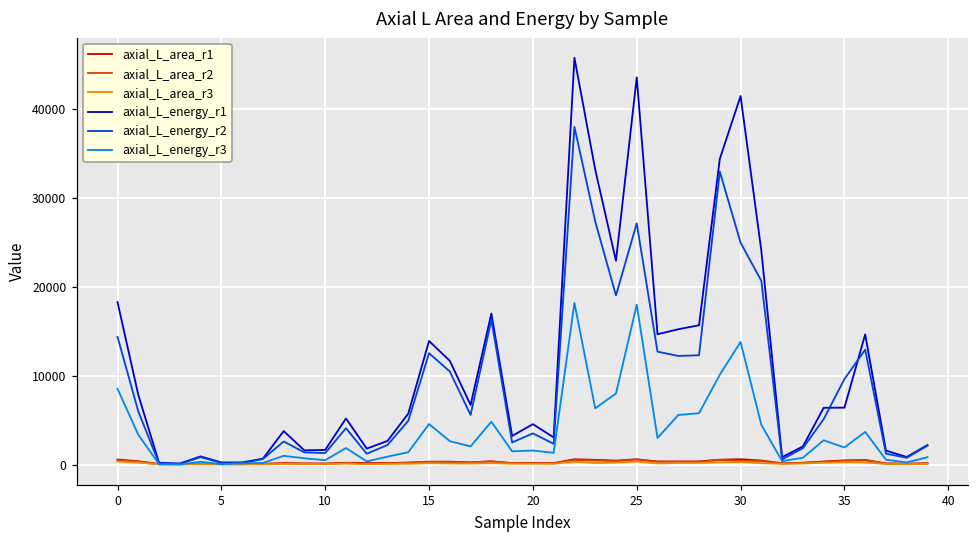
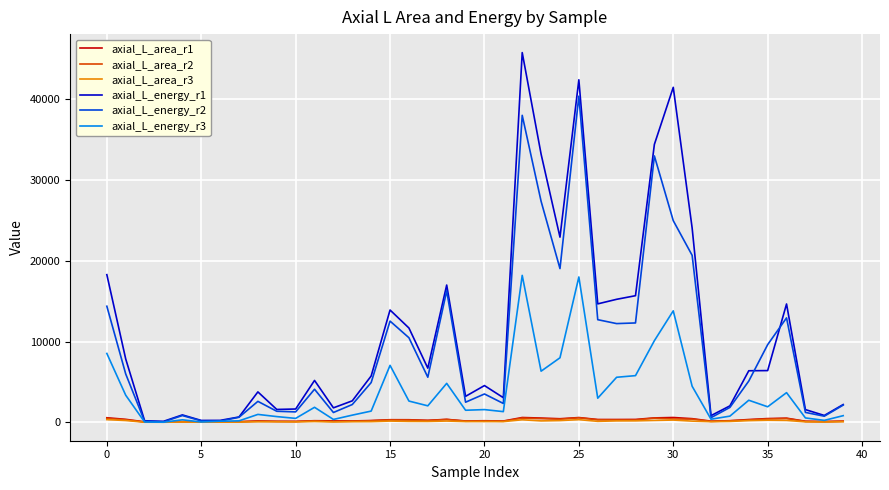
axial_L_energy_r3, 15: 5000 -> 7000
axial_L_energy_r1, 25: 44000 -> 42000
axial_L_energy_r2, 25: 27000 -> 40000
